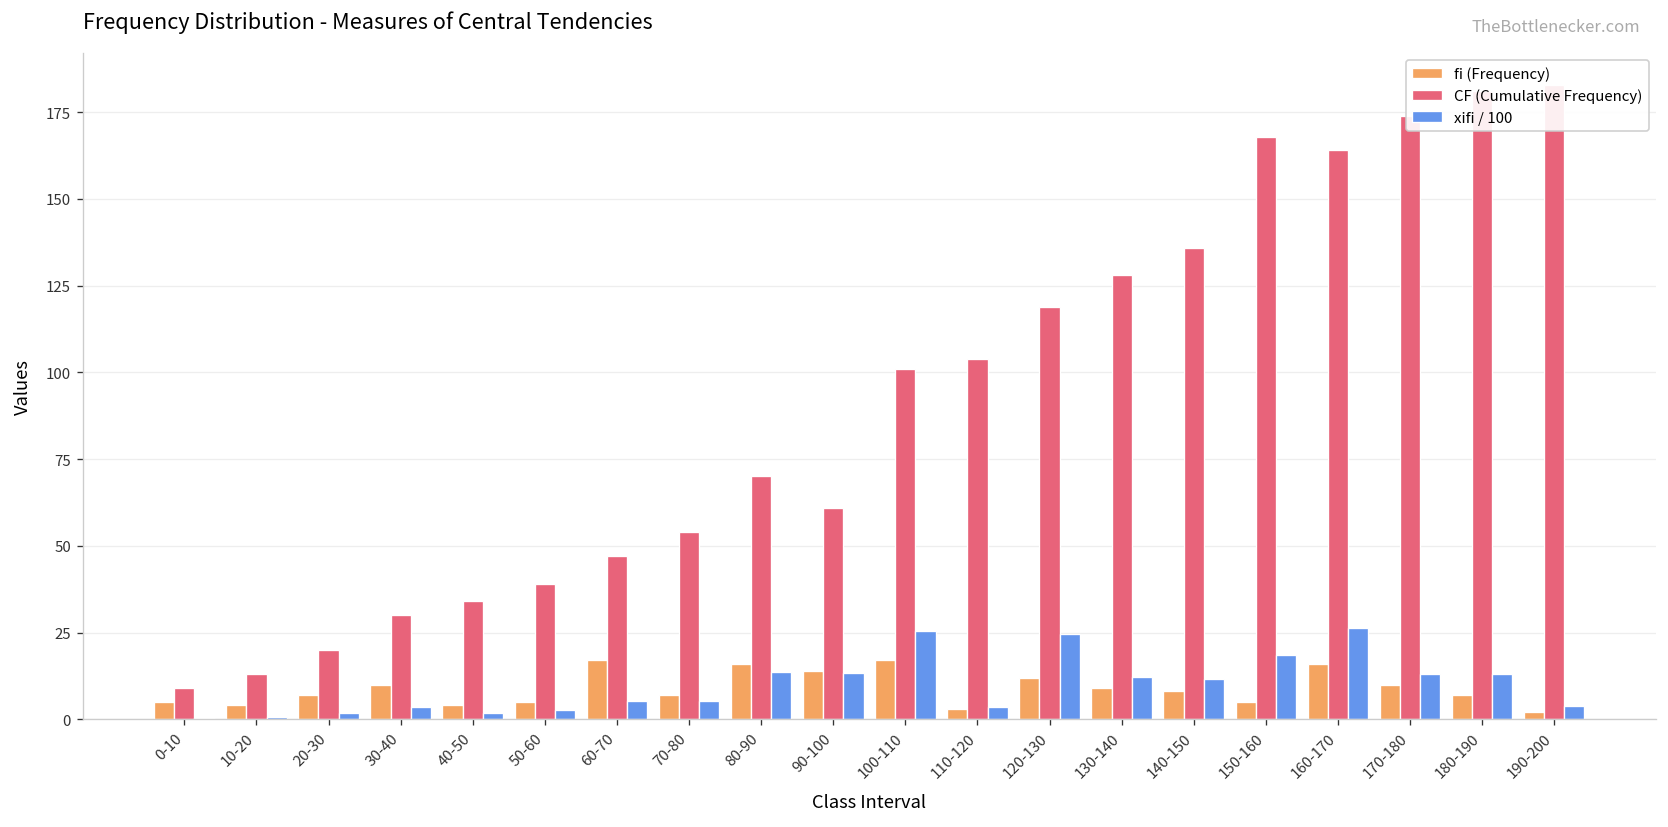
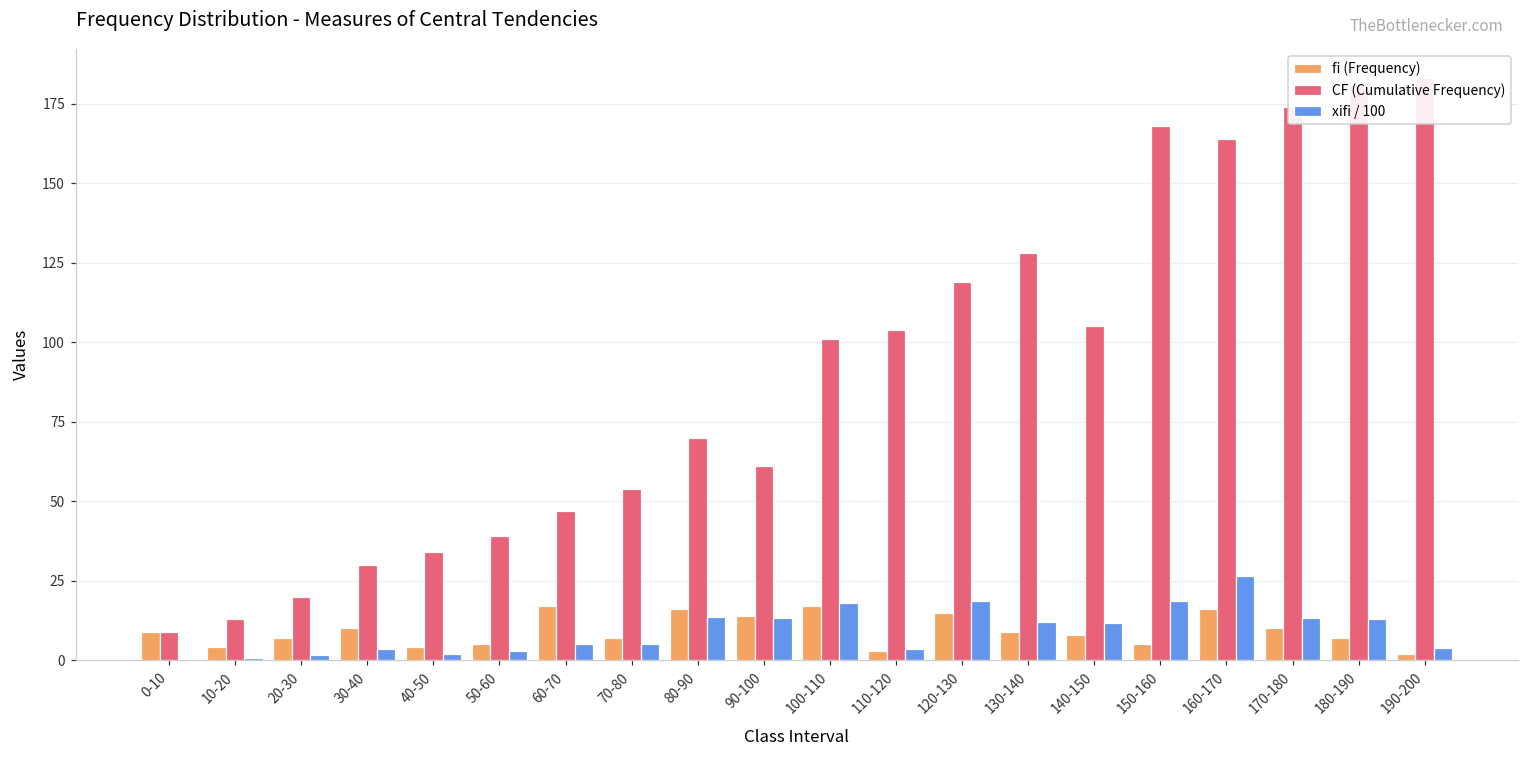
fi (Frequency), 0-10: 5 -> 9
xifi / 100, 100-110: 25 -> 18
fi (Frequency), 120-130: 12 -> 15
xifi / 100, 120-130: 25 -> 19
CF (Cumulative Frequency), 140-150: 136 -> 105
